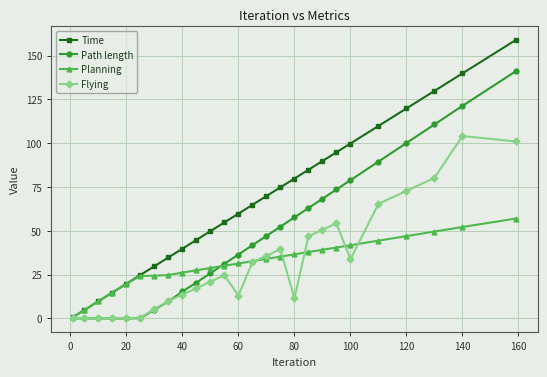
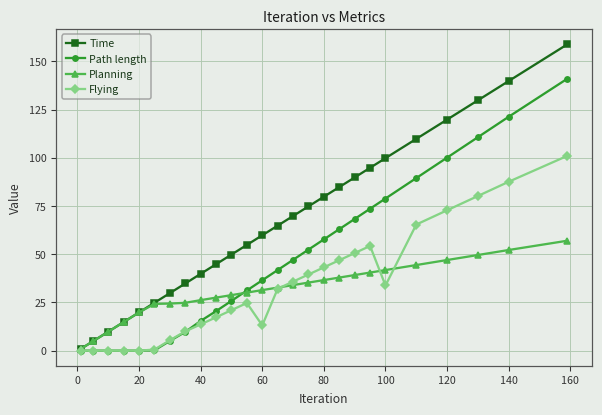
Flying, 80: 12 -> 43
Flying, 140: 104 -> 88
